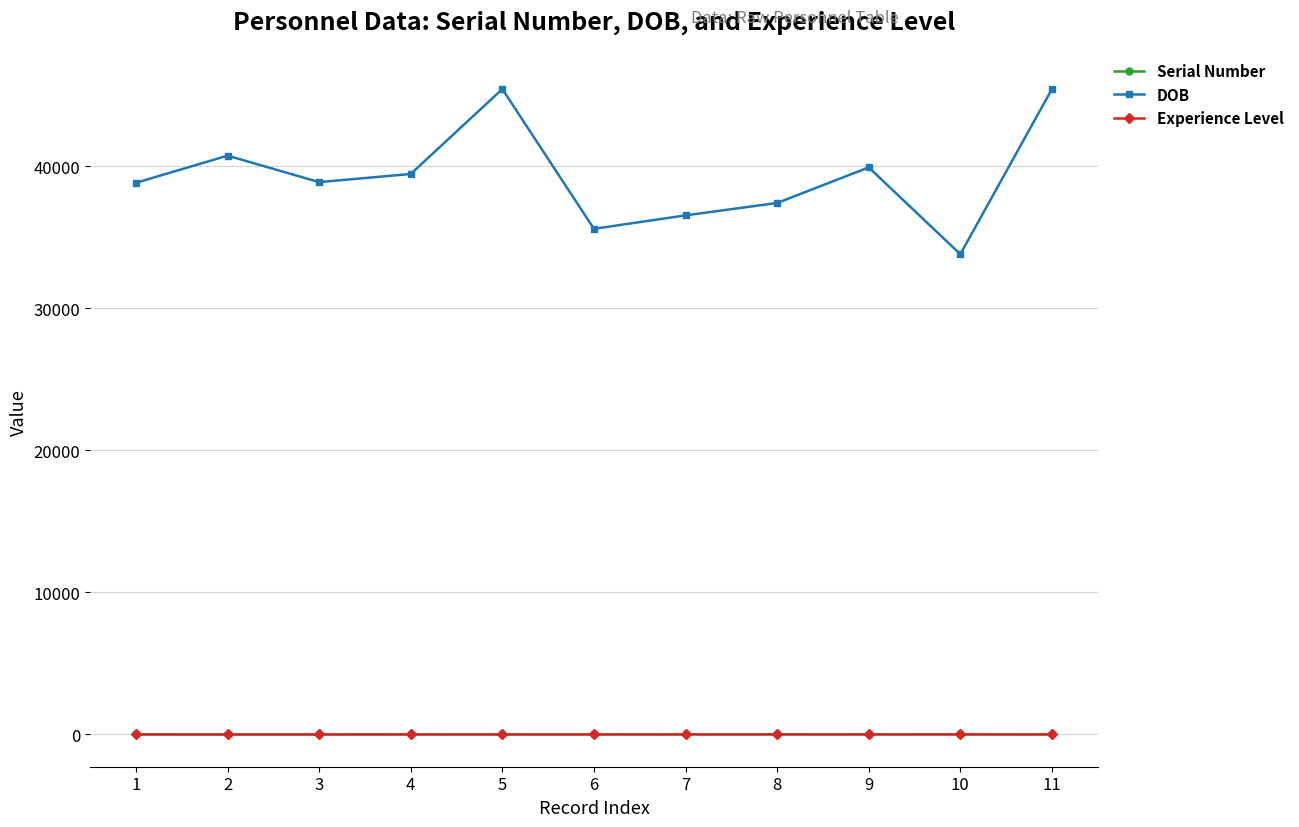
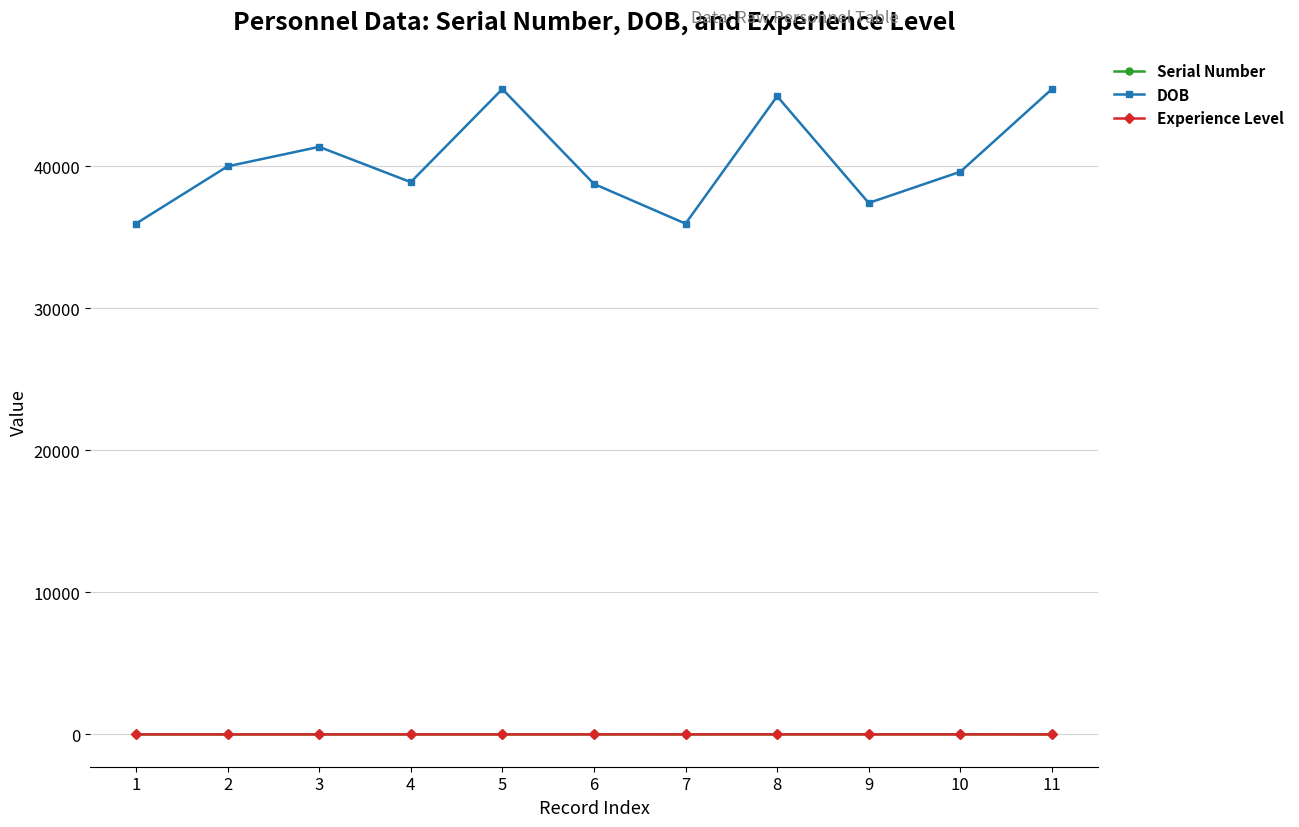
DOB, 1: 38800 -> 36000
DOB, 2: 40800 -> 40000
DOB, 3: 38900 -> 41400
DOB, 4: 39500 -> 38900
DOB, 6: 35600 -> 38800
DOB, 7: 36500 -> 36000
DOB, 8: 37400 -> 44900
DOB, 9: 39900 -> 37400
DOB, 10: 33800 -> 39600
